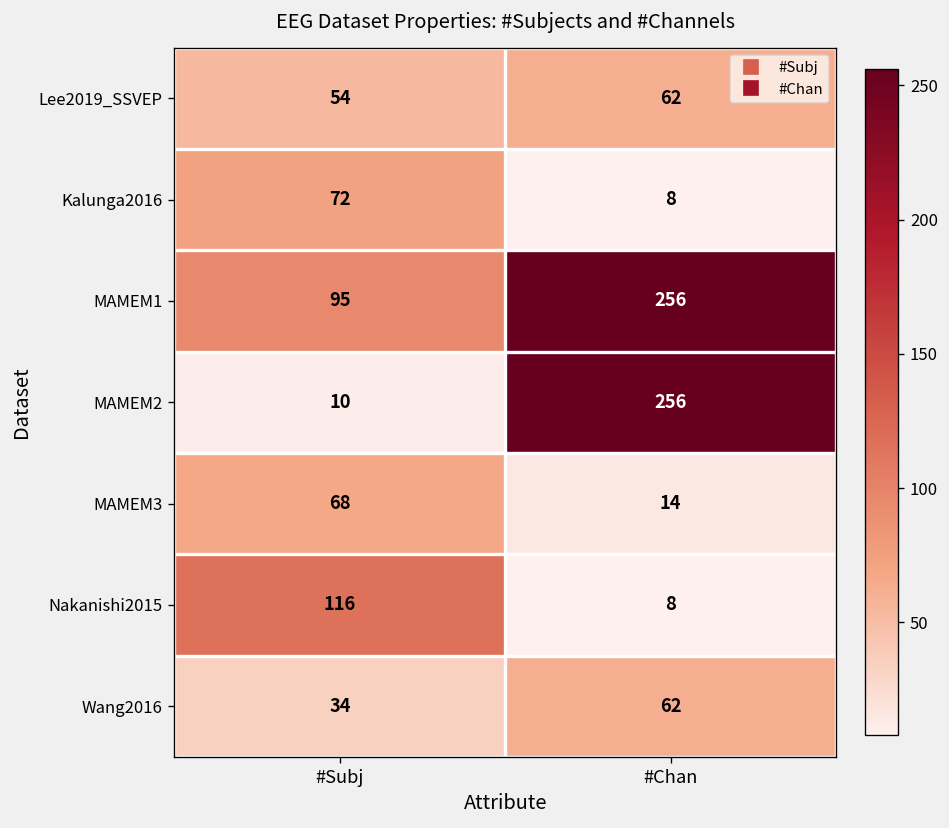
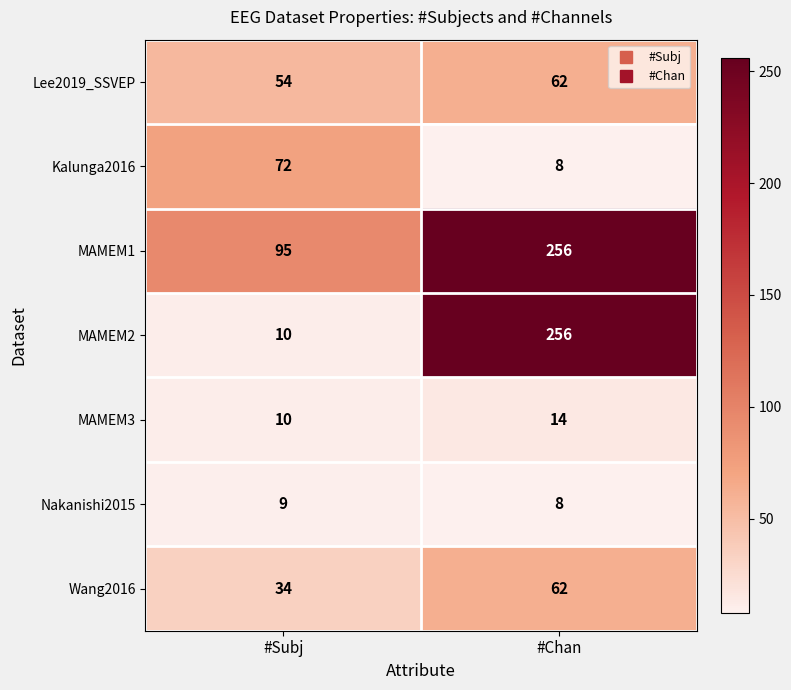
MAMEM3, #Subj: 68 -> 10
Nakanishi2015, #Subj: 116 -> 9
